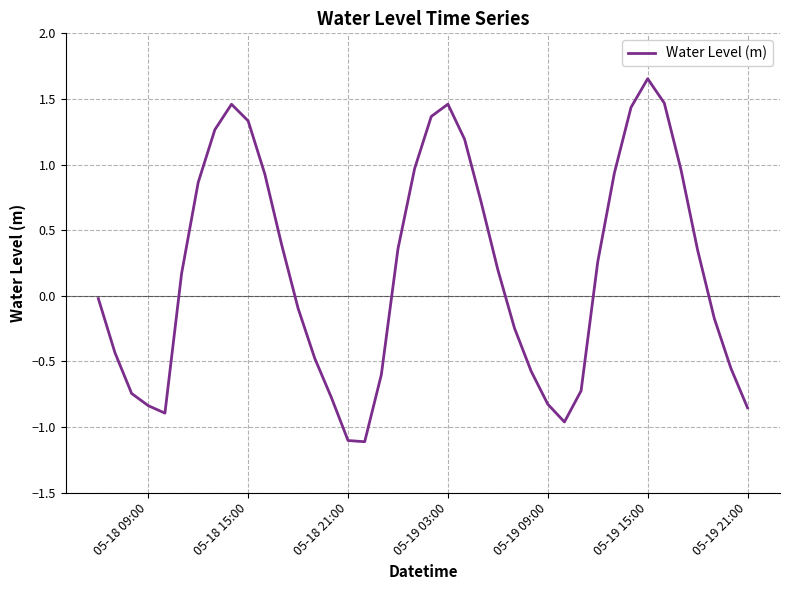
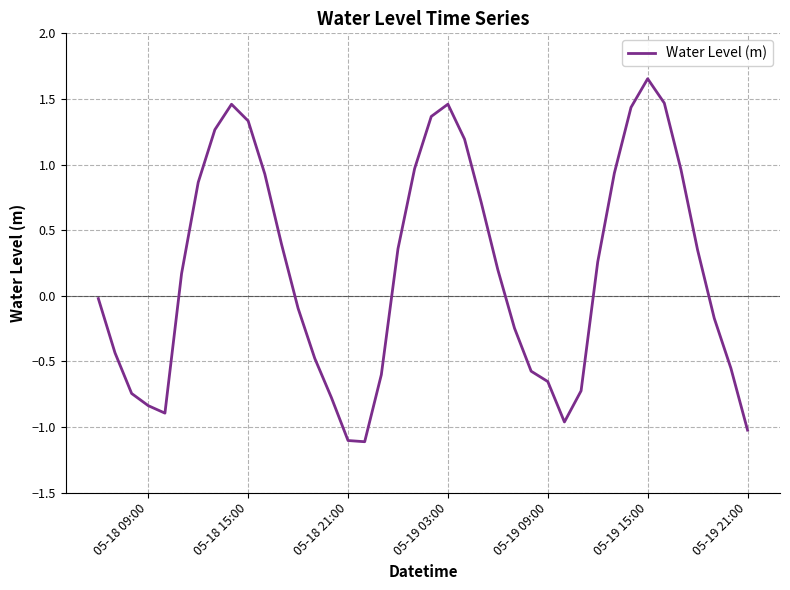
05-19 09:00: -0.83 -> -0.65
05-19 21:00: -0.85 -> -1.02
